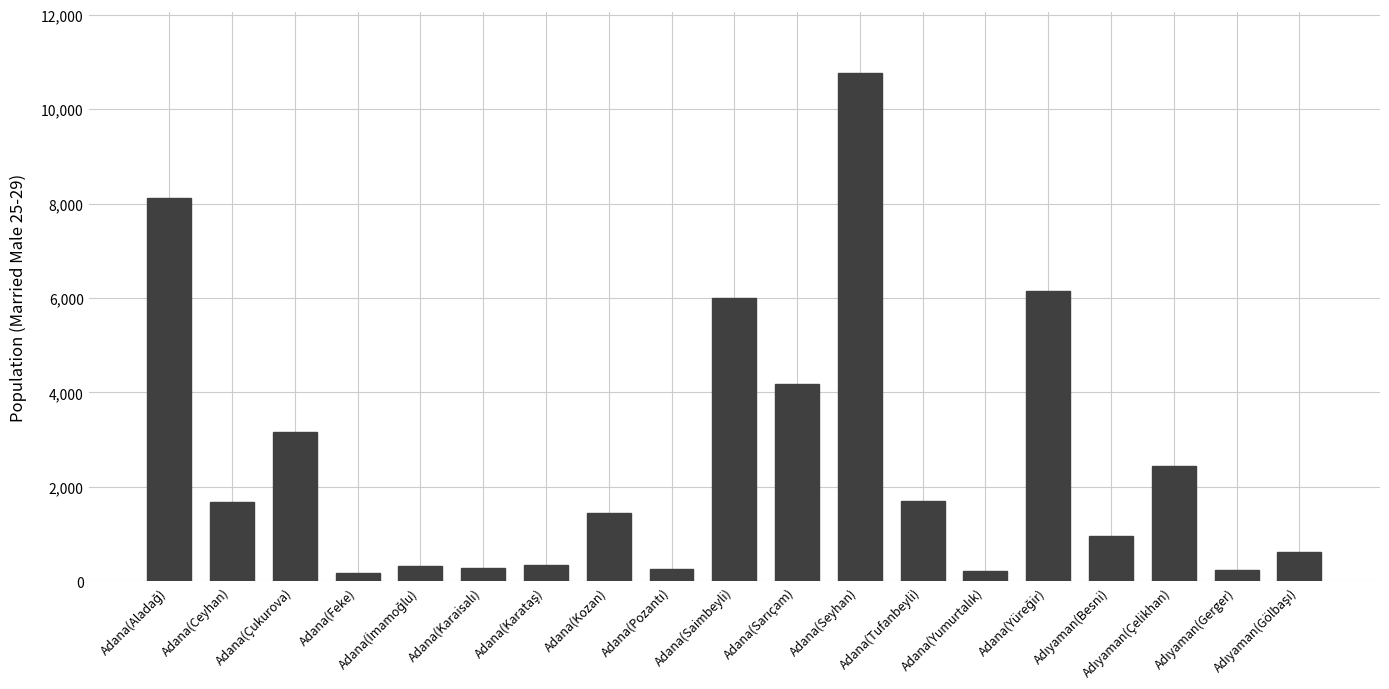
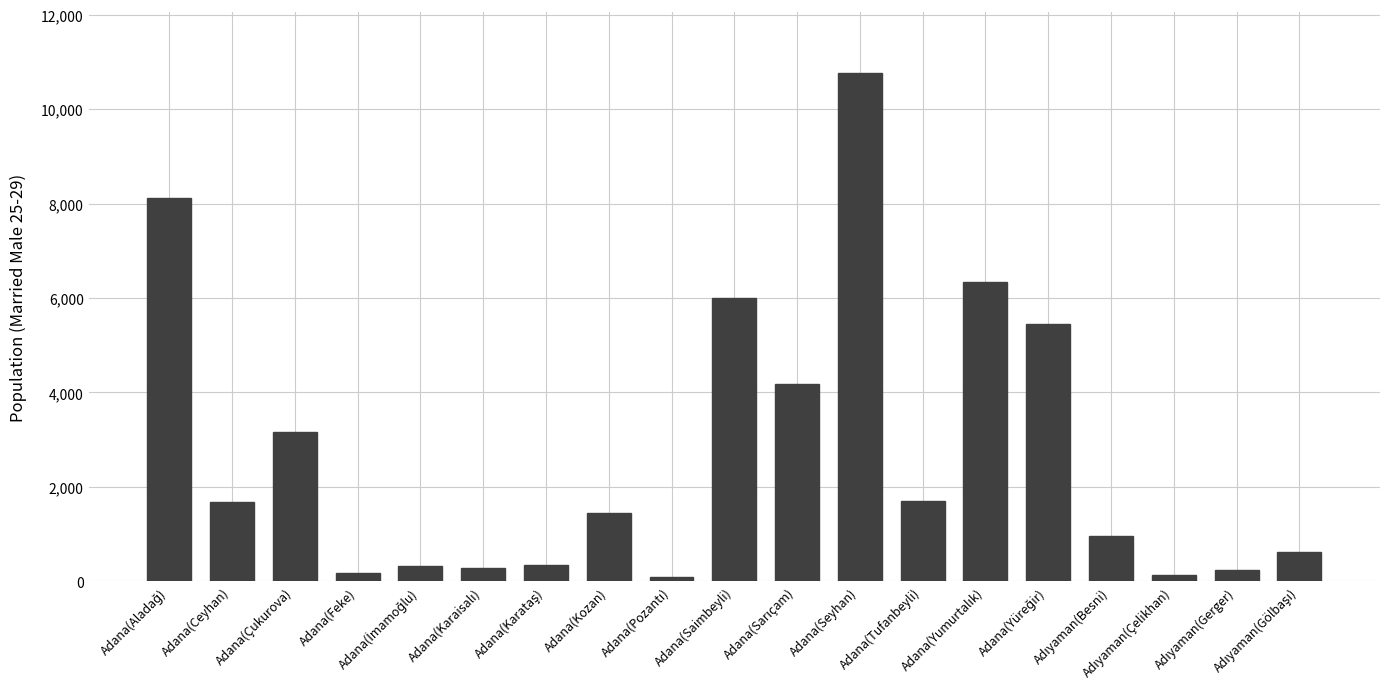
Adana(Pozantı): 300 -> 100
Adana(Yumurtalık): 200 -> 6,300
Adana(Yüreğir): 6,100 -> 5,400
Adıyaman(Çelikhan): 2,400 -> 100
